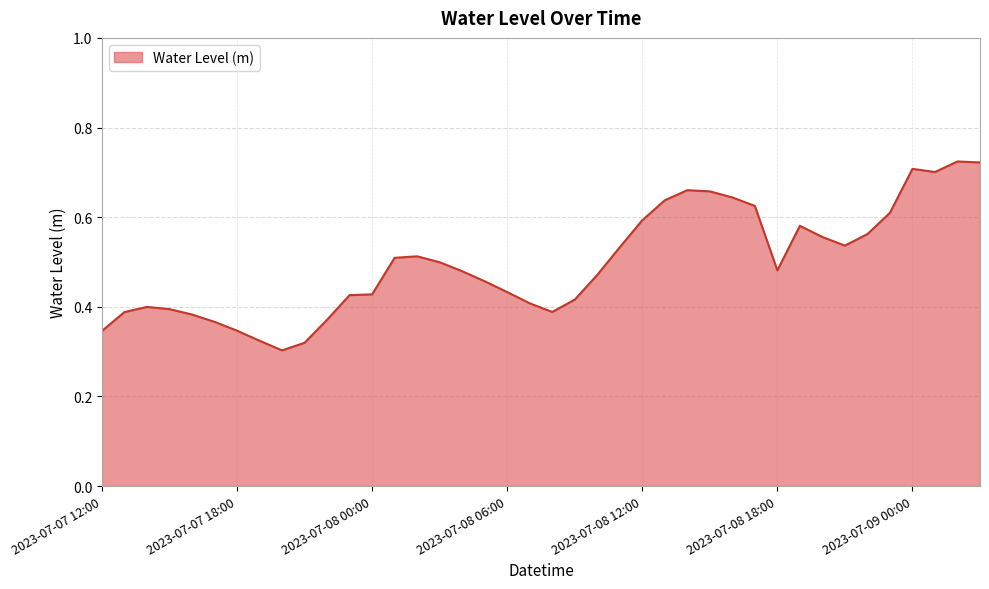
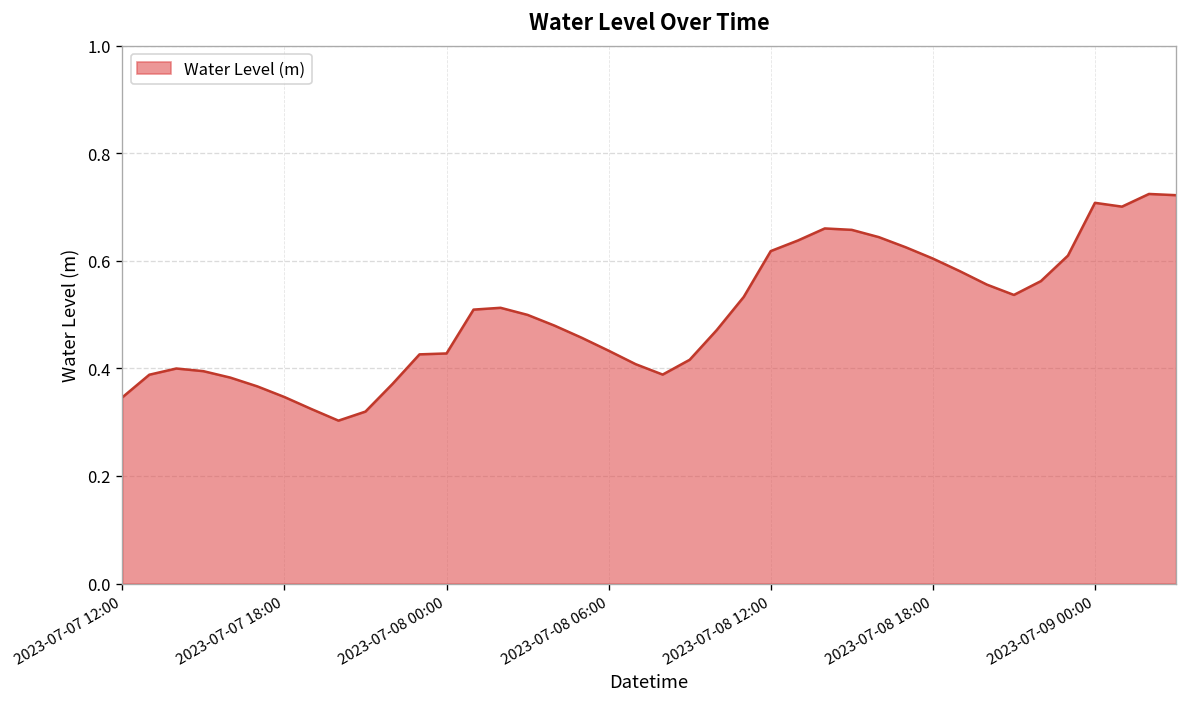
2023-07-08 12:00: 0.59 -> 0.62
2023-07-08 18:00: 0.48 -> 0.60
